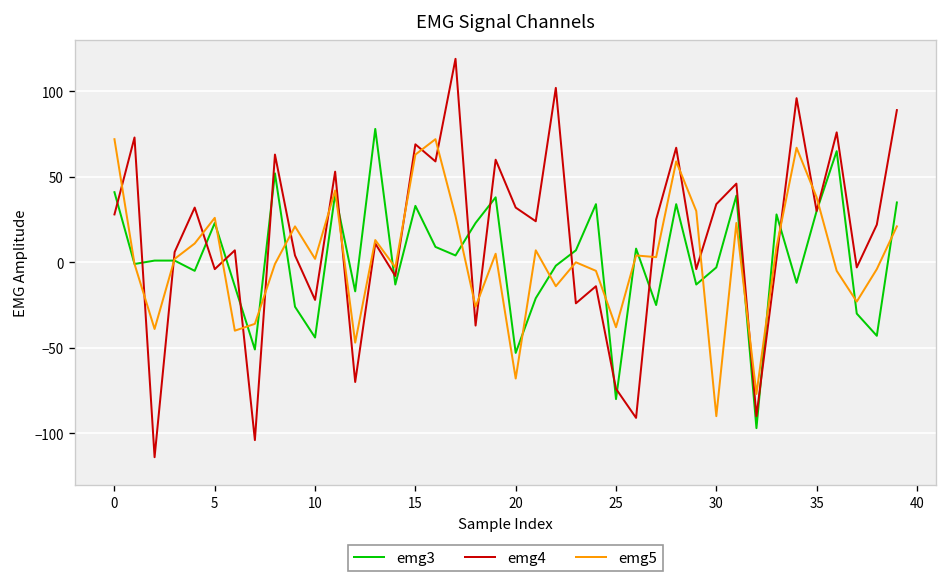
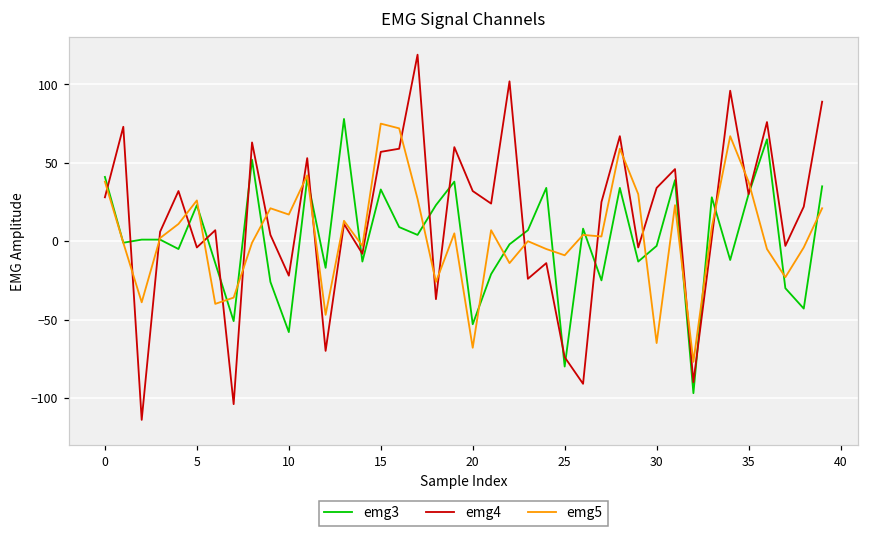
emg5, 0: 72 -> 38
emg3, 10: -44 -> -58
emg5, 10: 2 -> 17
emg4, 15: 69 -> 57
emg5, 15: 63 -> 75
emg5, 25: -38 -> -9
emg5, 30: -90 -> -65
